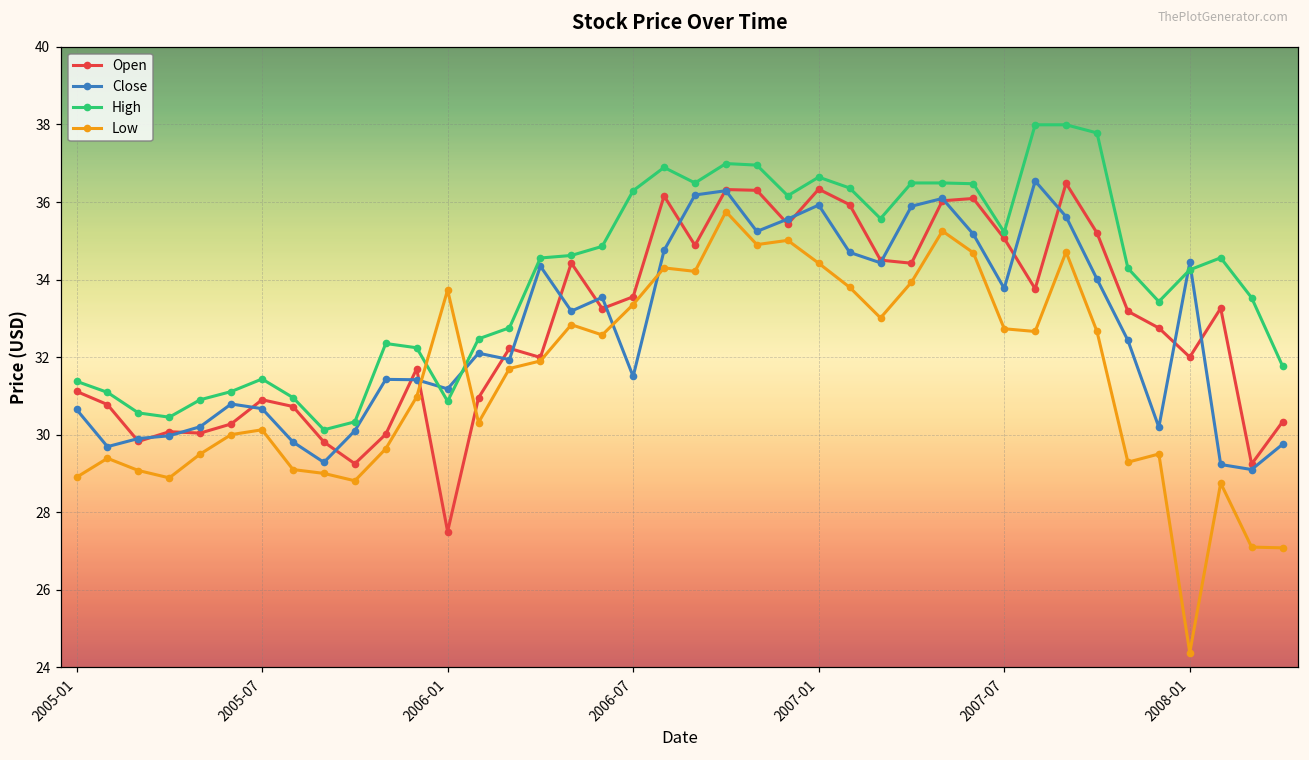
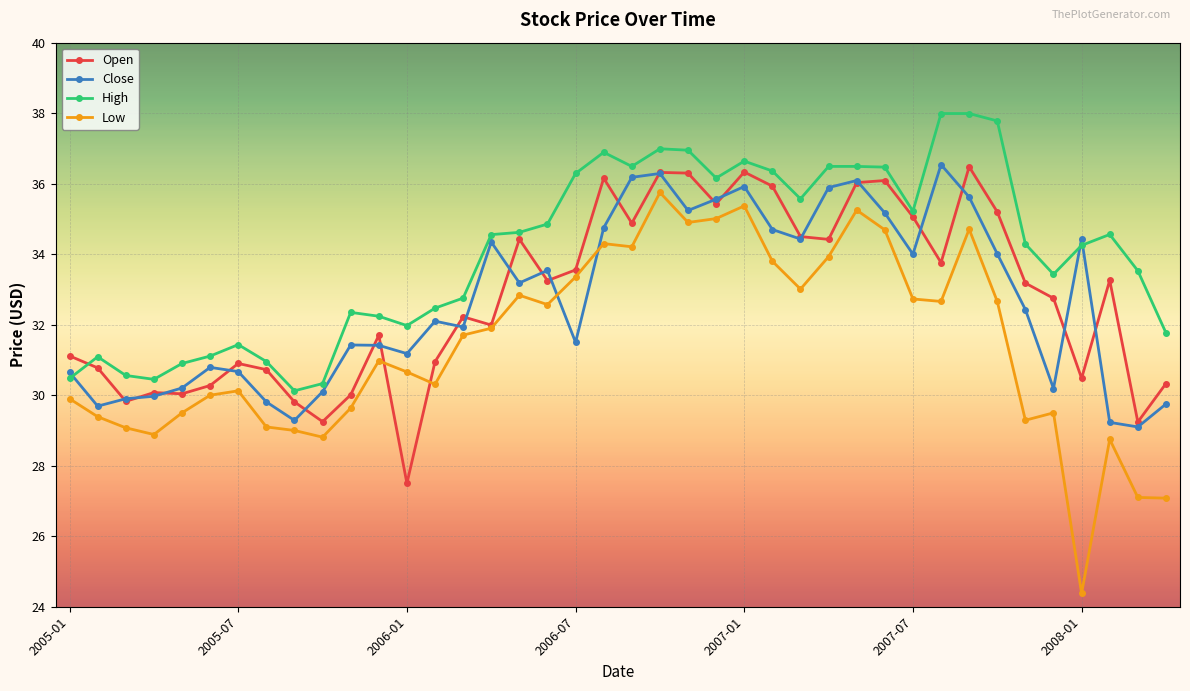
High, 2005-01: 31.4 -> 30.5
Low, 2005-01: 28.9 -> 29.9
High, 2006-01: 30.9 -> 32.0
Low, 2006-01: 33.7 -> 30.7
Low, 2007-01: 34.4 -> 35.4
Close, 2007-07: 33.8 -> 34.0
Open, 2008-01: 32.0 -> 30.5
